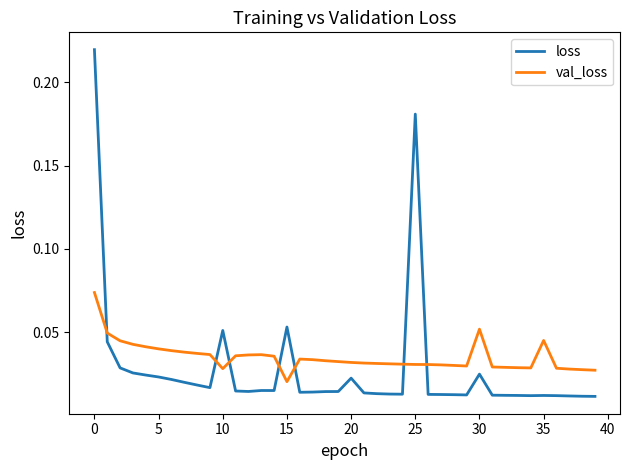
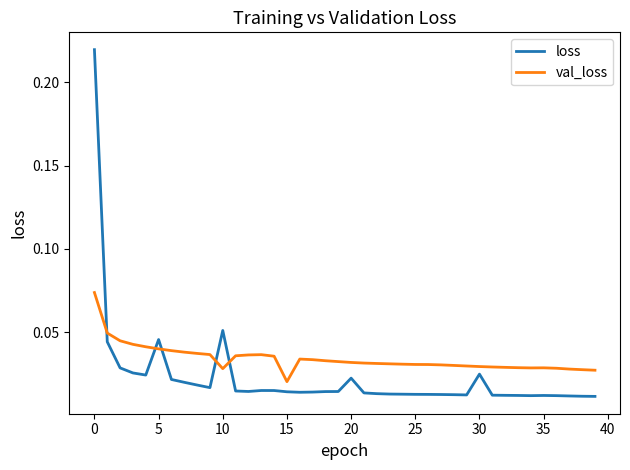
loss, 5: 0.023 -> 0.046
loss, 15: 0.053 -> 0.014
loss, 25: 0.181 -> 0.013
val_loss, 30: 0.052 -> 0.029
val_loss, 35: 0.045 -> 0.029
